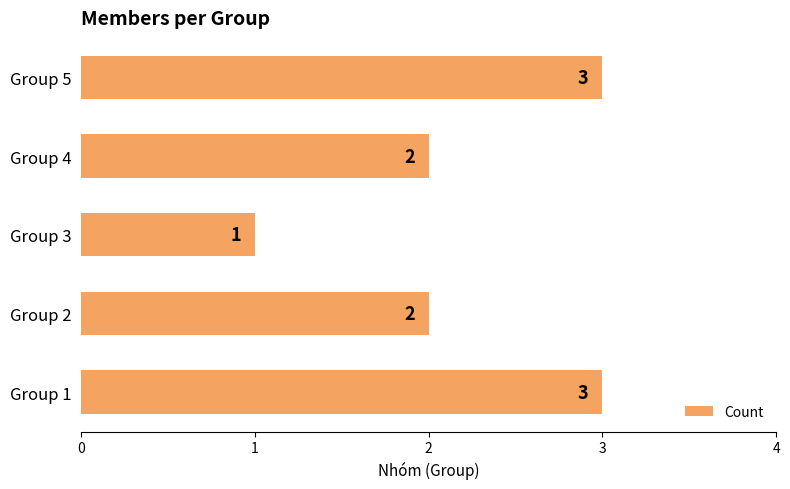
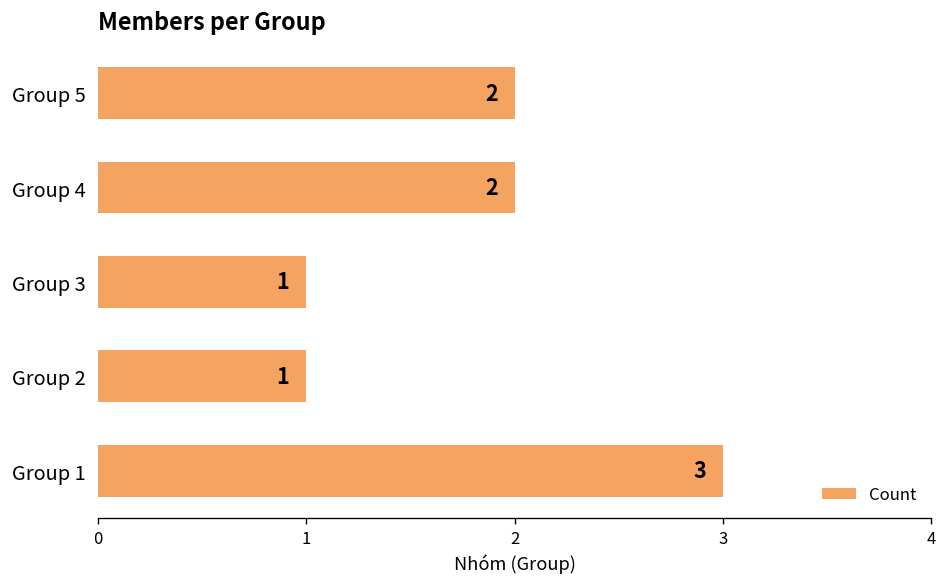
Group 5: 3 -> 2
Group 2: 2 -> 1
